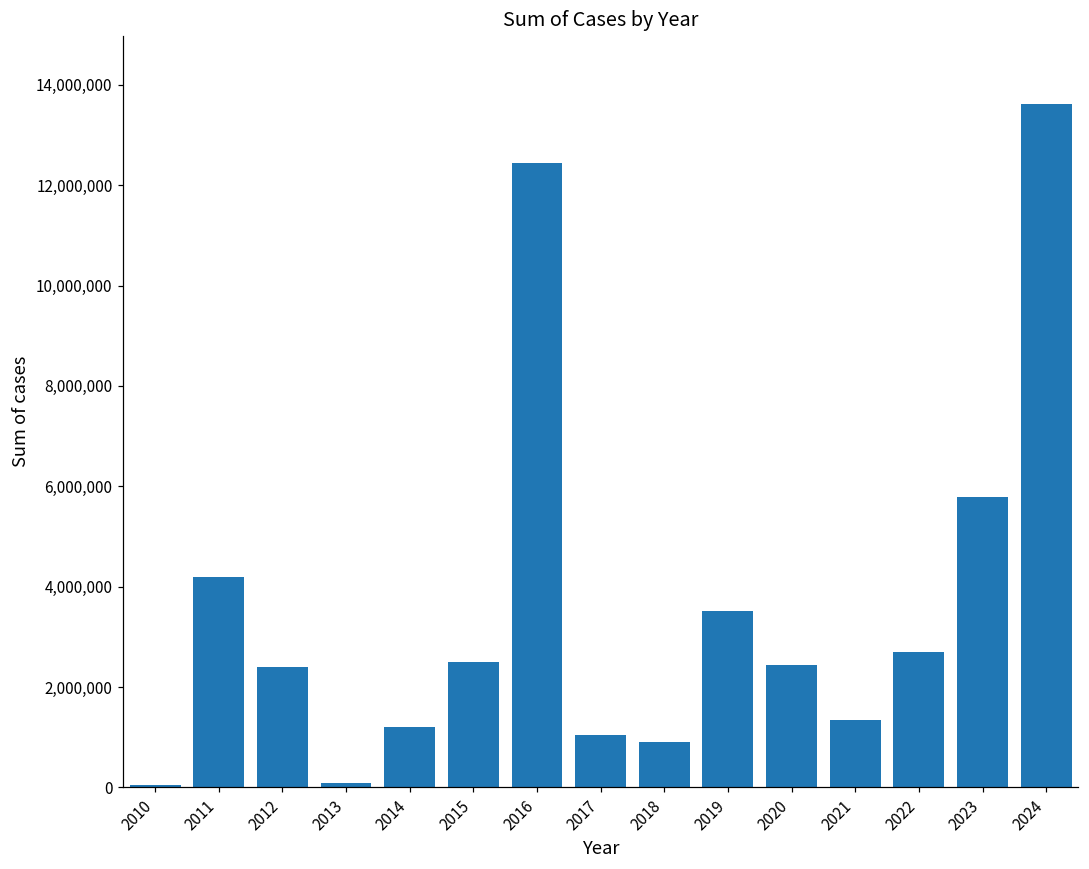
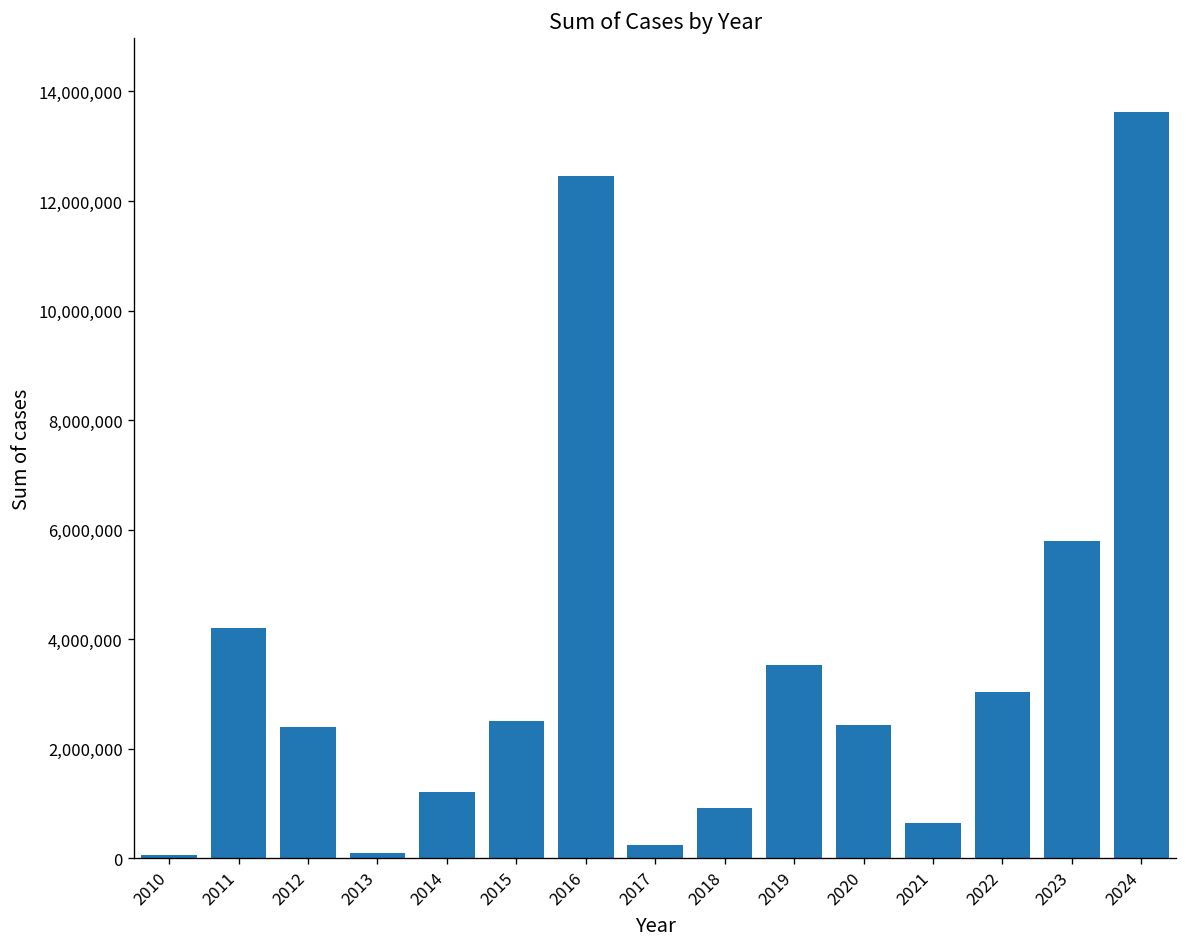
2017: 1,000,000 -> 200,000
2021: 1,300,000 -> 600,000
2022: 2,700,000 -> 3,000,000
